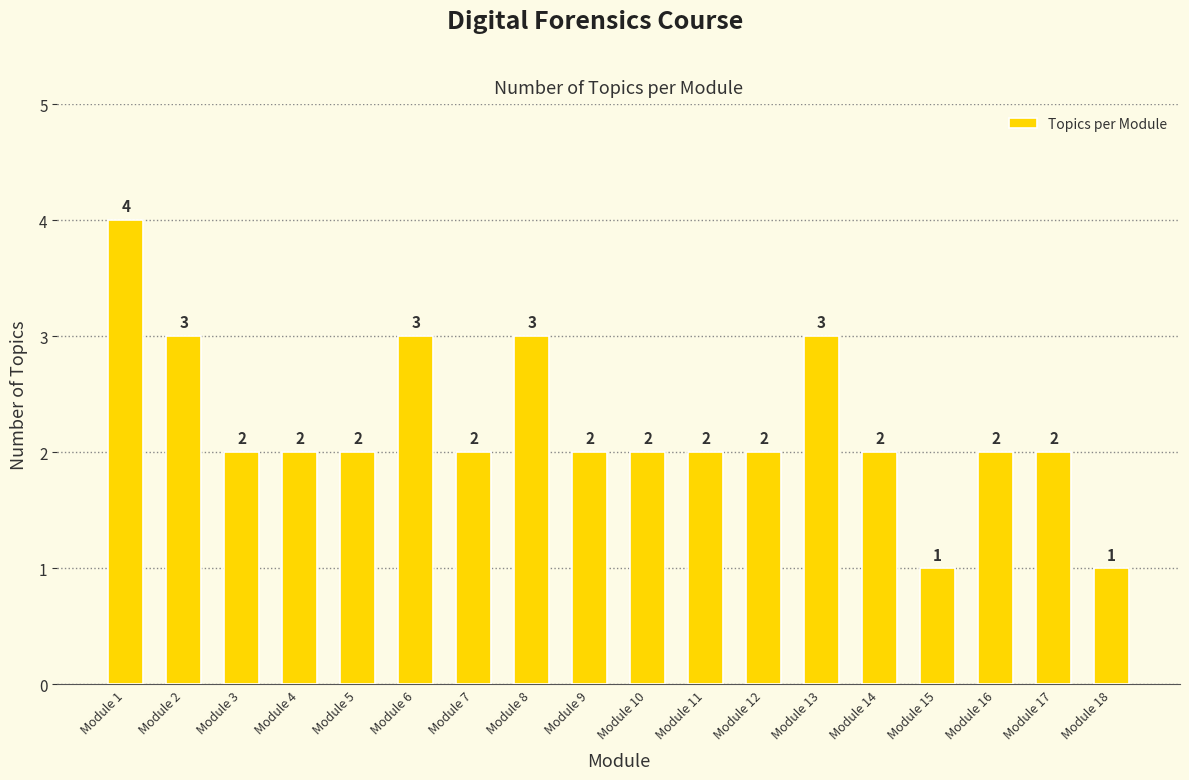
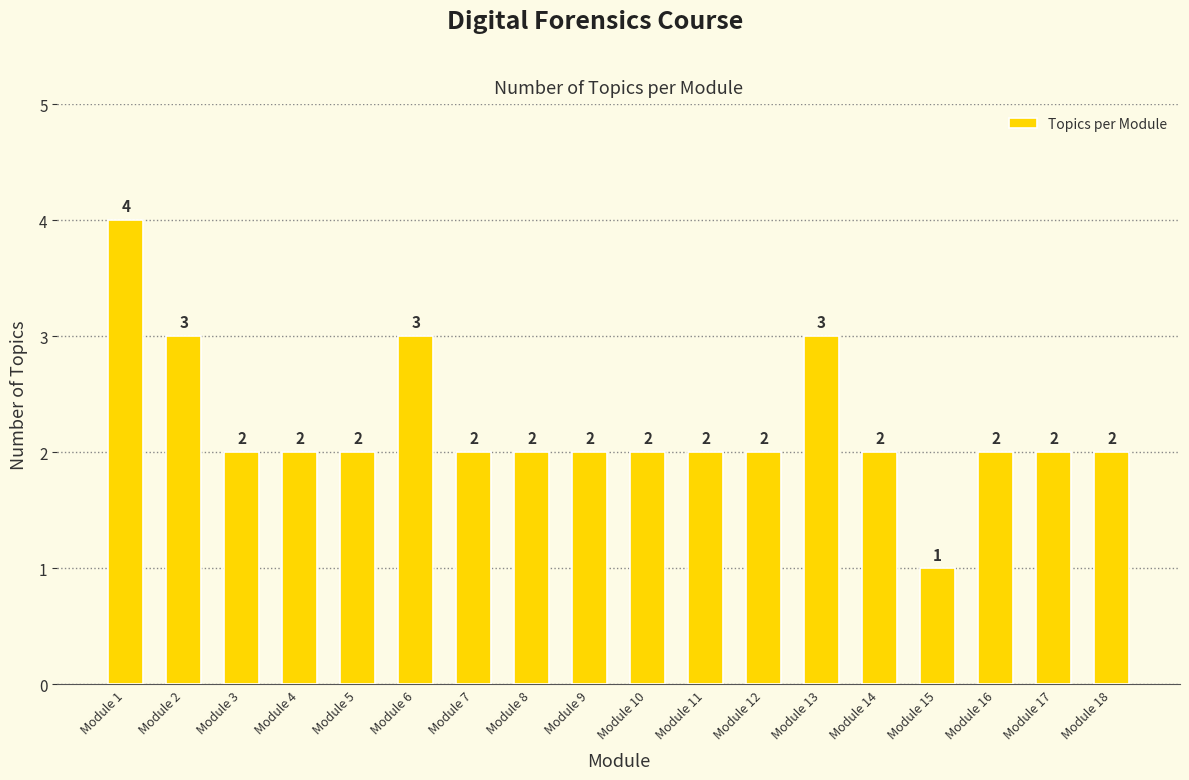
Module 8: 3 -> 2
Module 18: 1 -> 2
